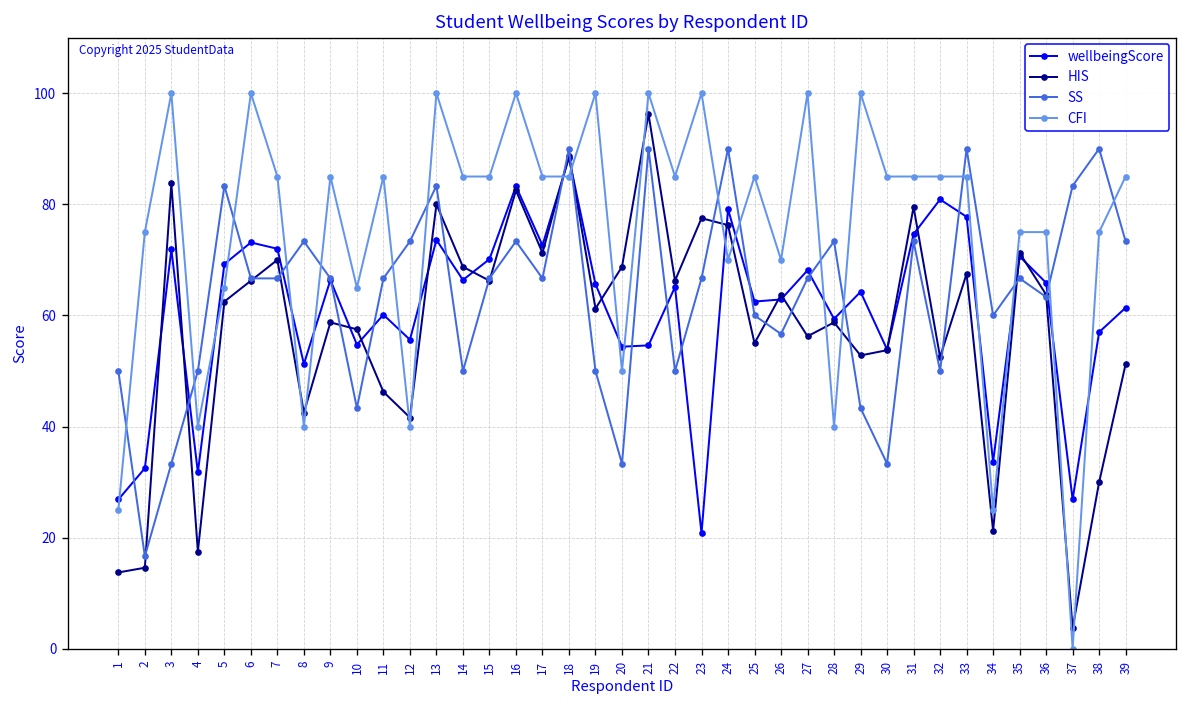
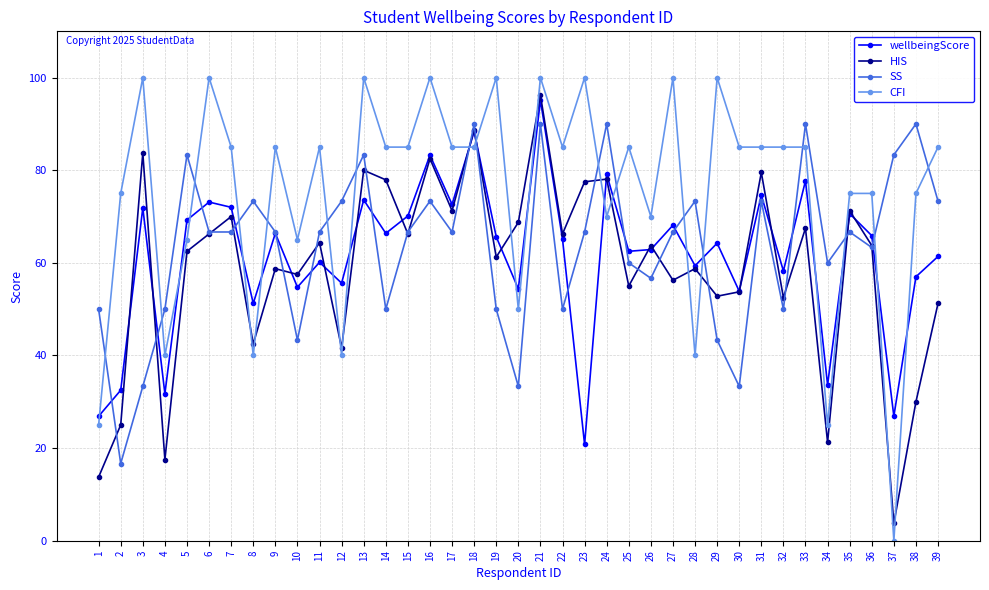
HIS, 2: 15 -> 25
HIS, 11: 46 -> 64
HIS, 14: 69 -> 78
wellbeingScore, 21: 55 -> 95
HIS, 24: 76 -> 78
wellbeingScore, 32: 81 -> 58
